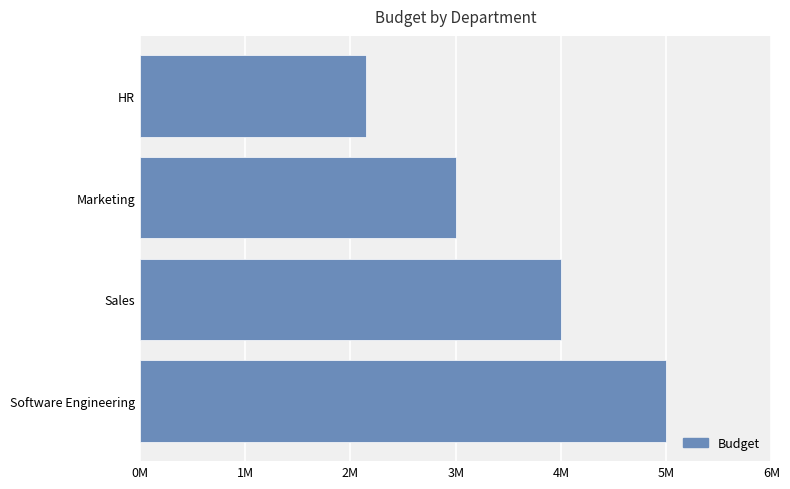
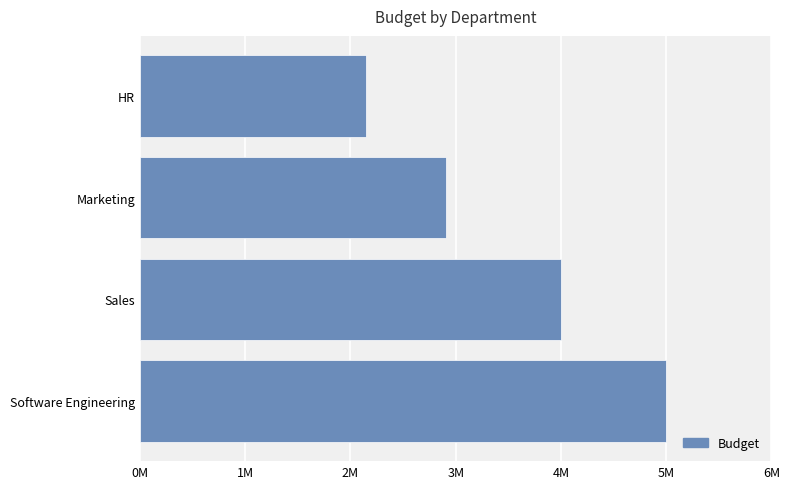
Marketing: 3000000 -> 2910000
